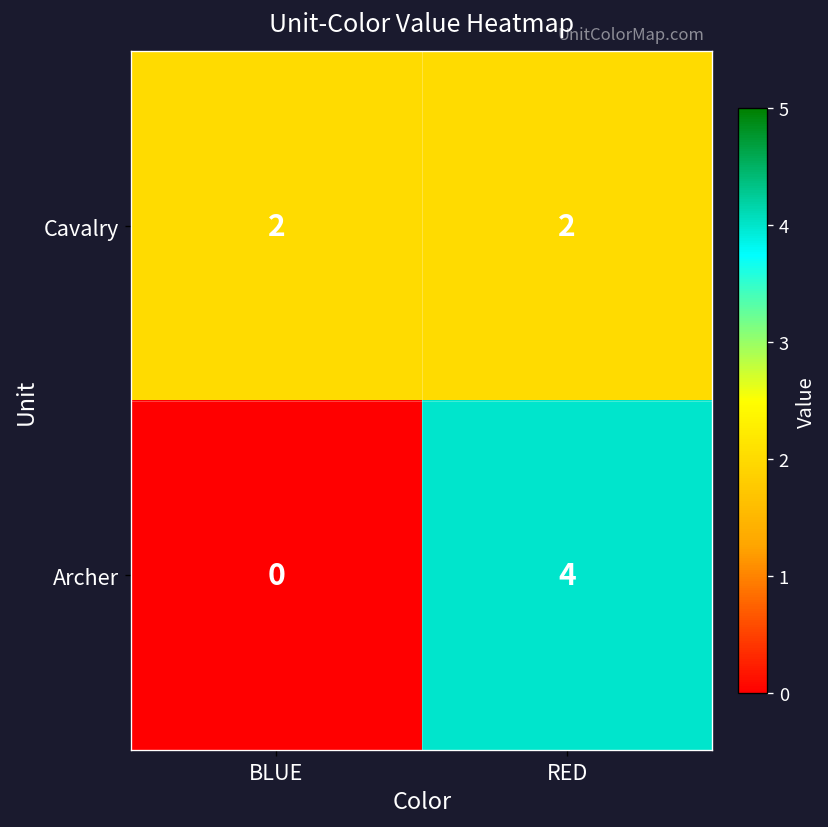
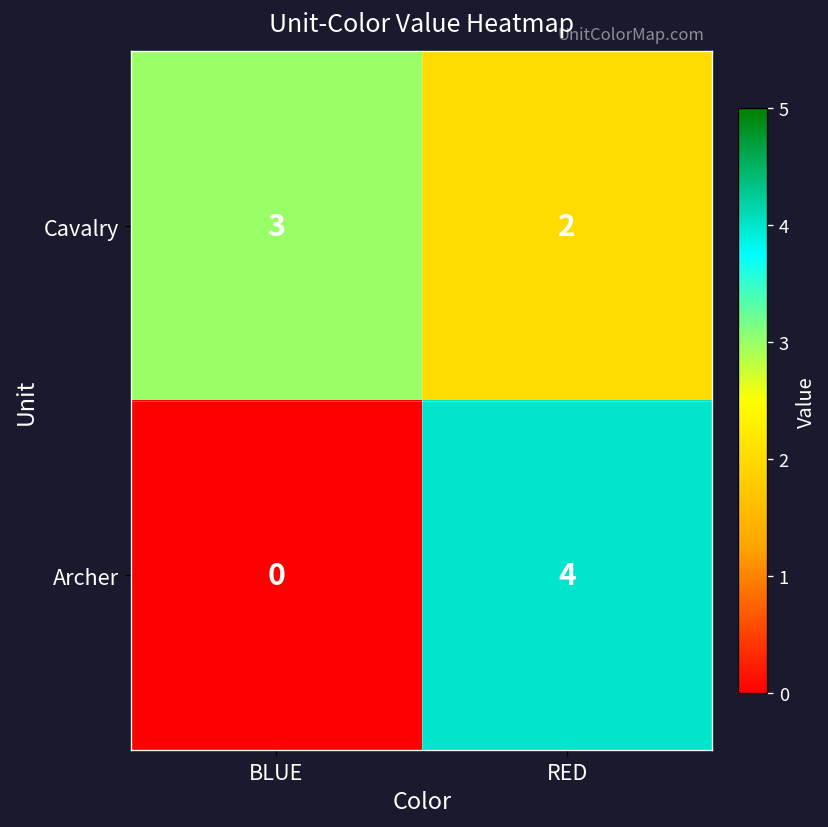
Cavalry, BLUE: 2 -> 3
